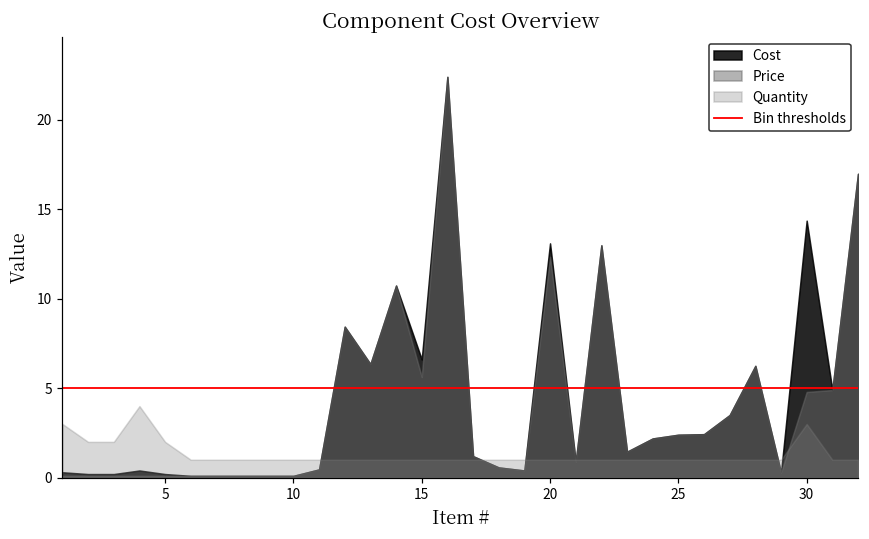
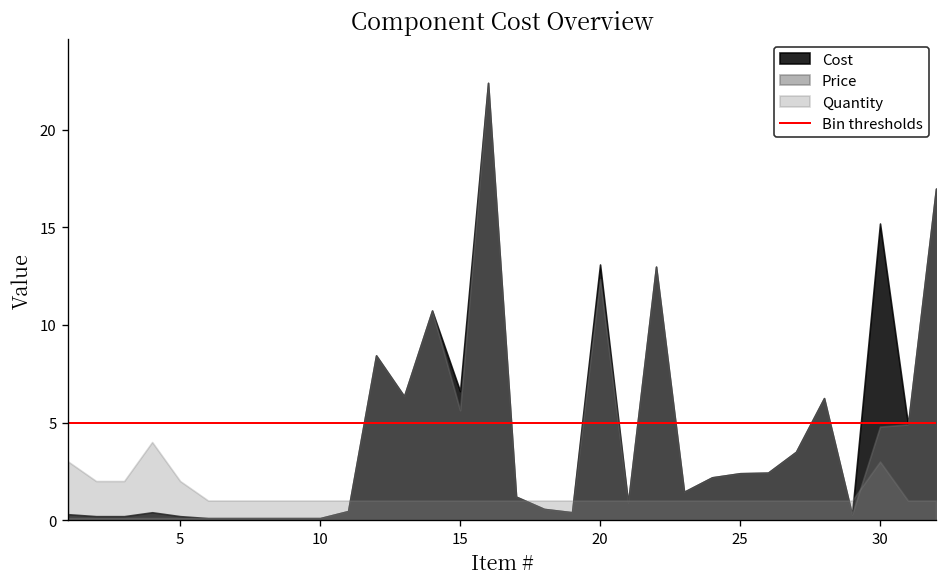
Cost, 30: 14.4 -> 15.2
